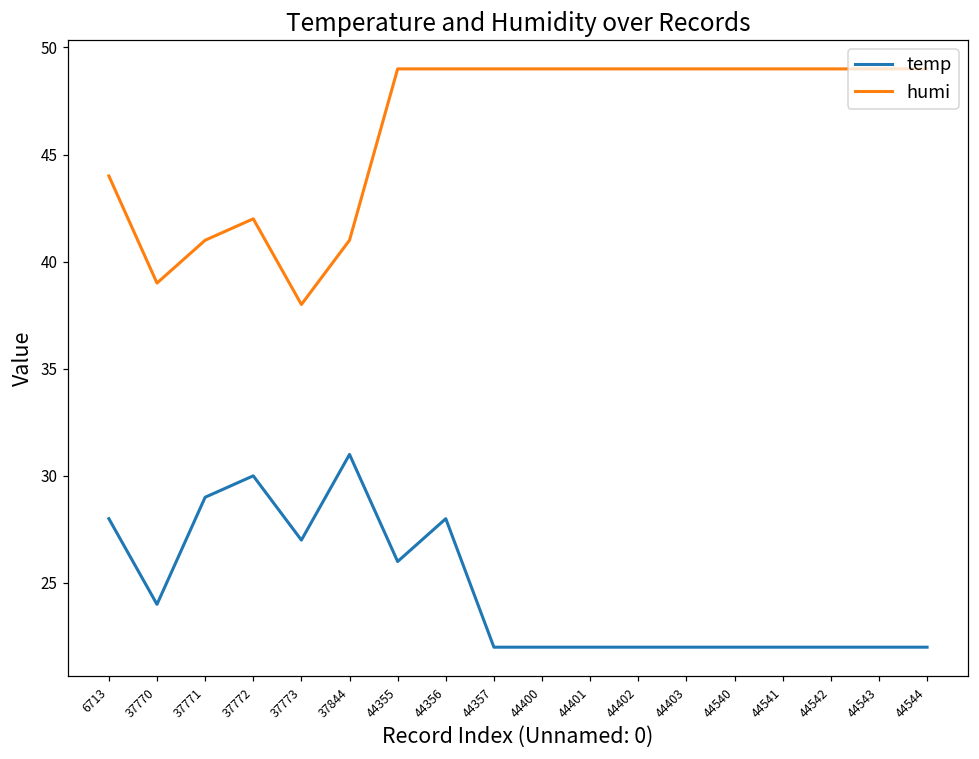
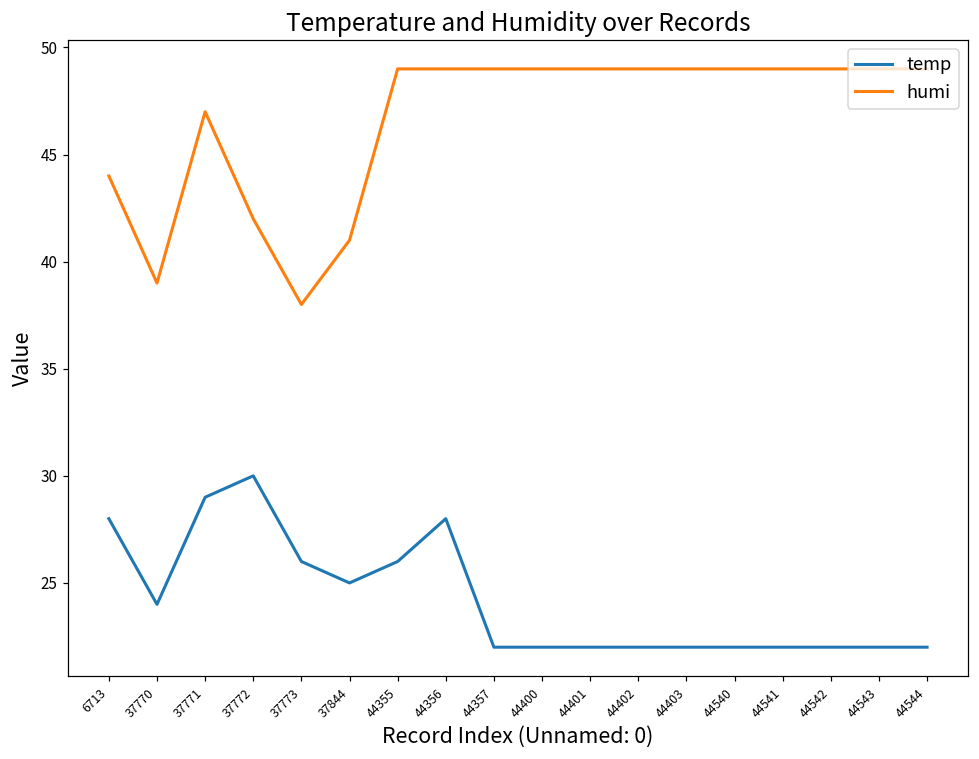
humi, 37771: 41 -> 47
temp, 37773: 27 -> 26
temp, 37844: 31 -> 25
